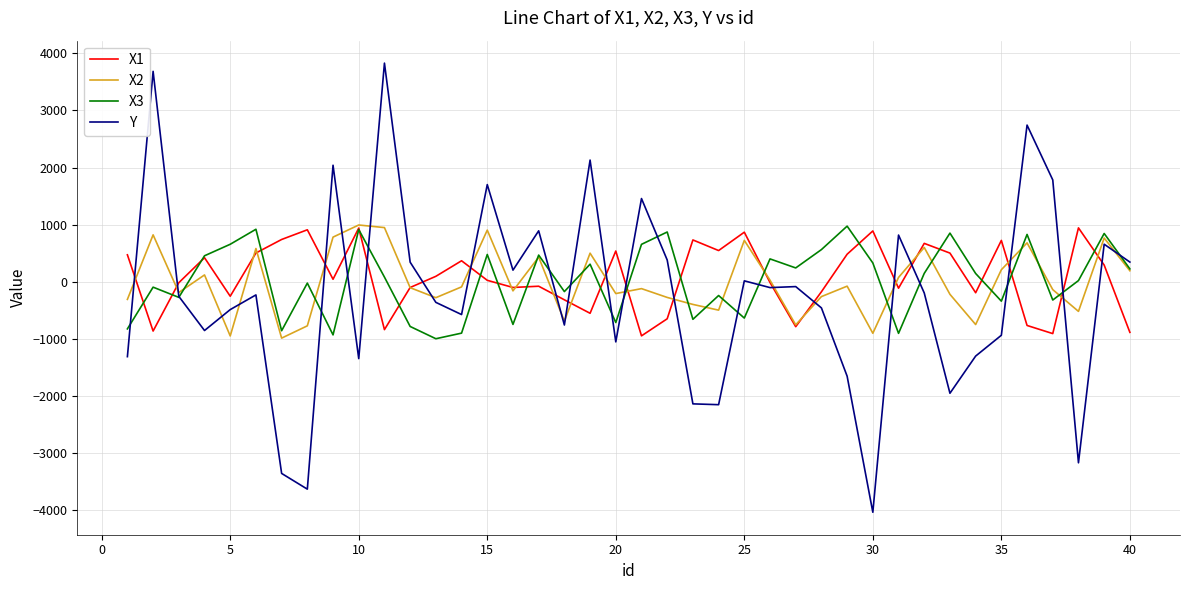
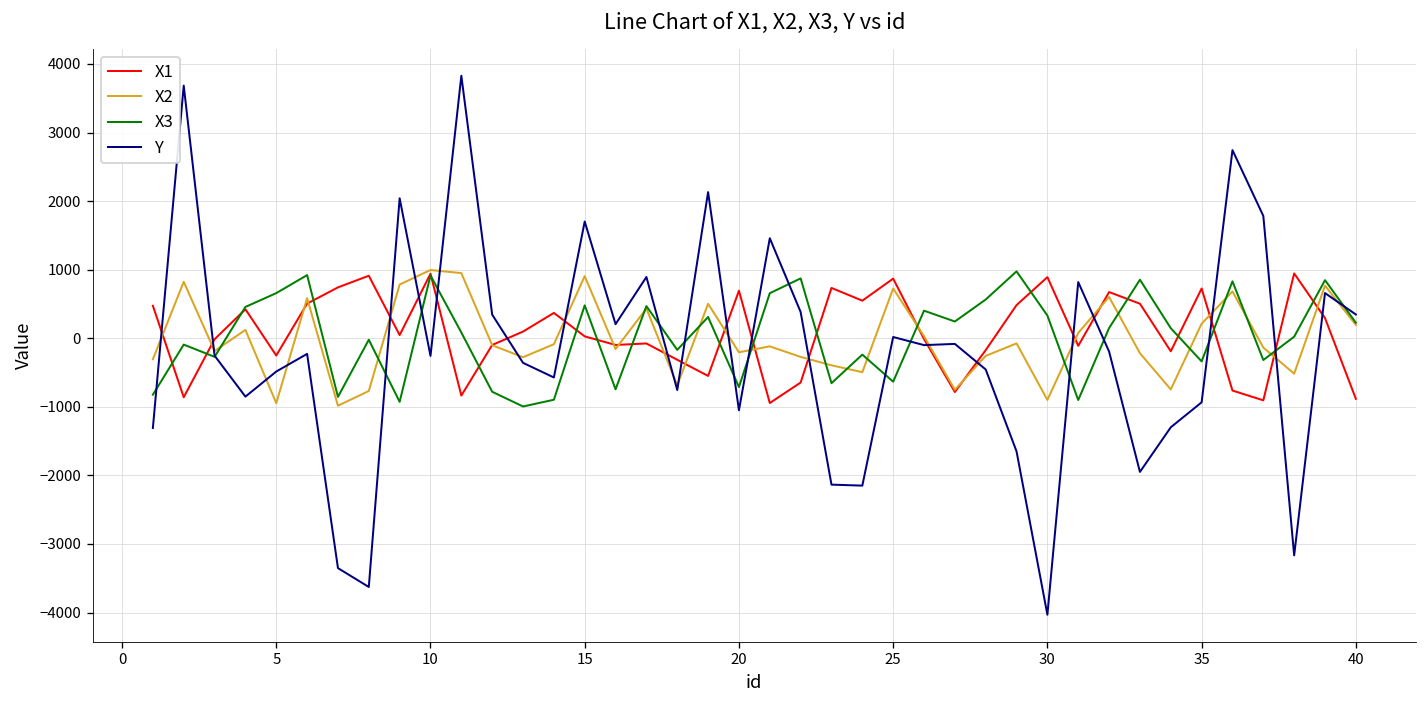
Y, 10: -1300 -> -300
X1, 20: 500 -> 700
